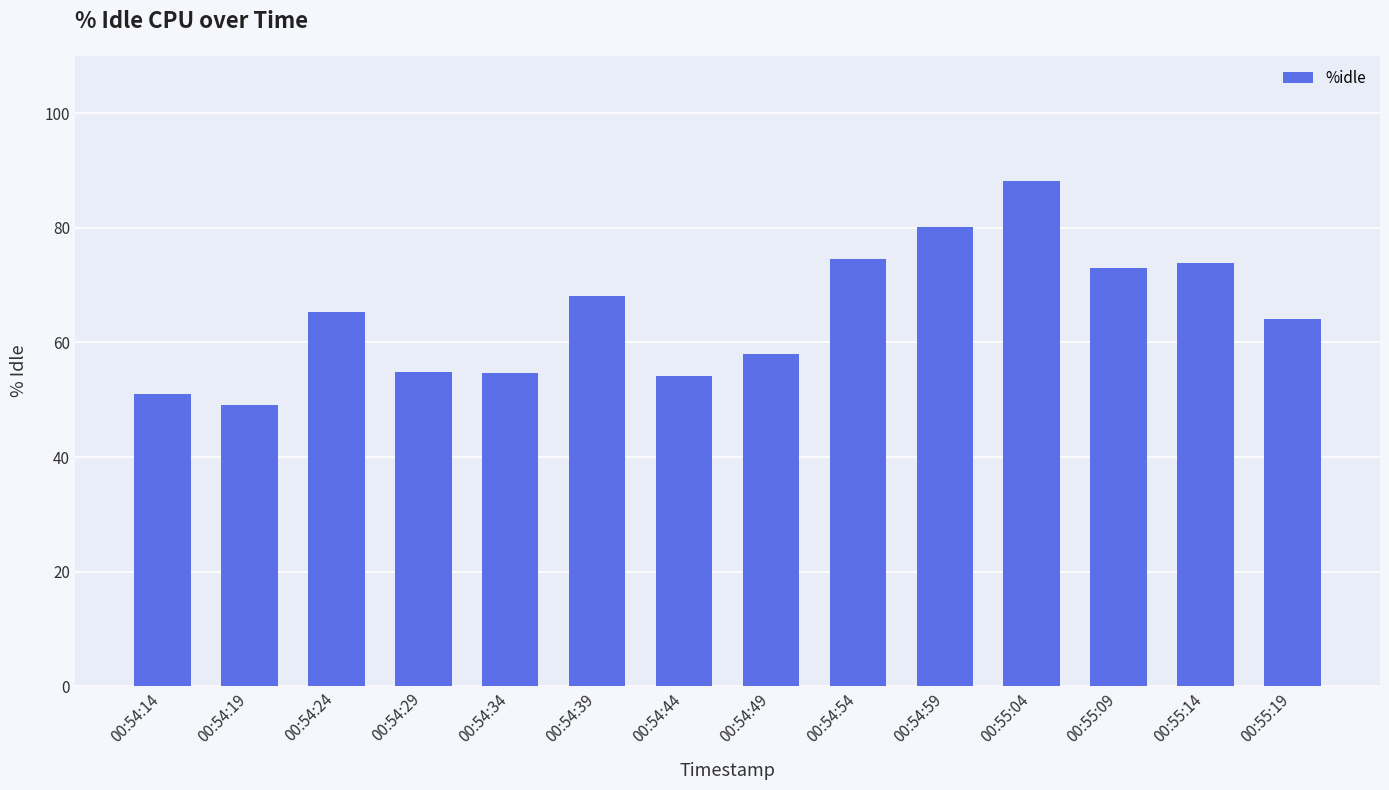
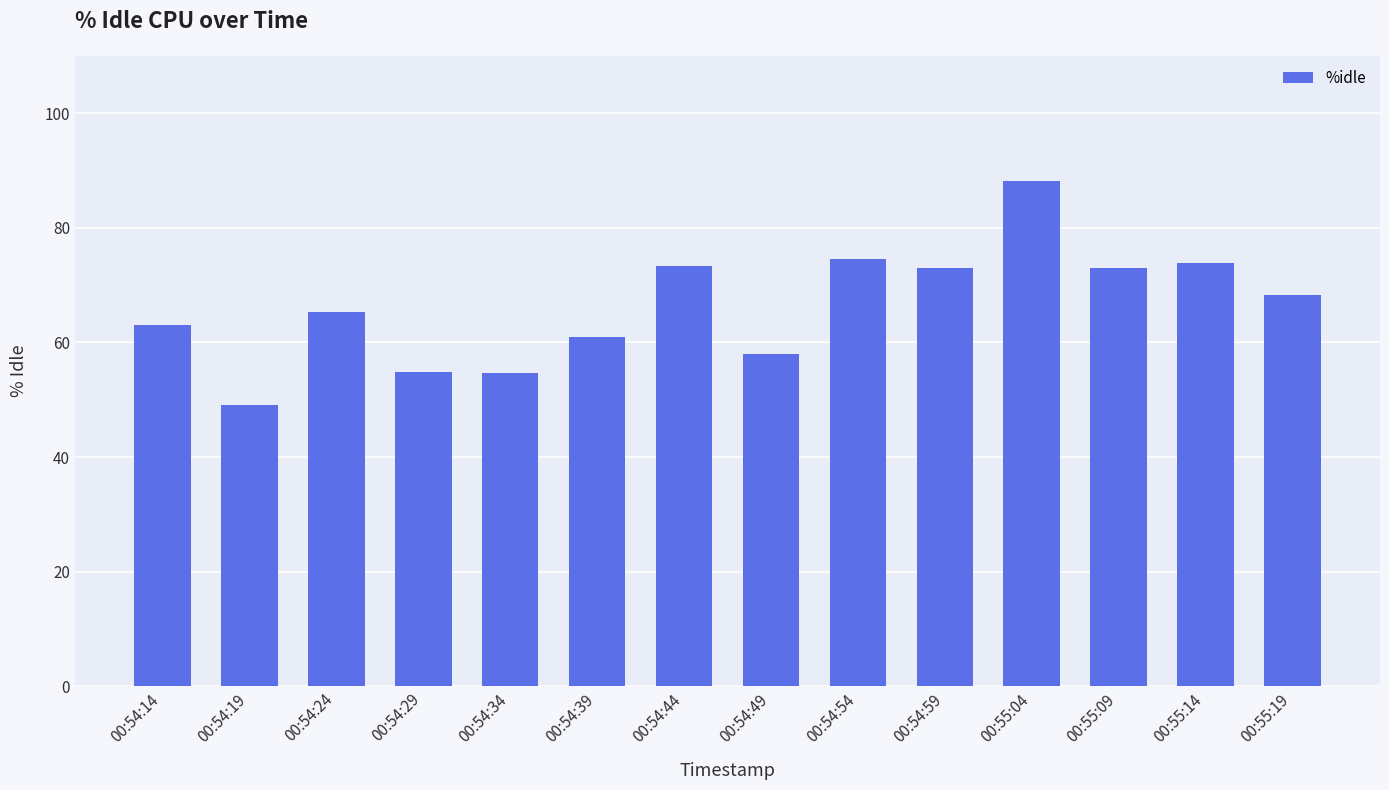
00:54:14: 51 -> 63
00:54:39: 68 -> 61
00:54:44: 54 -> 73
00:54:59: 80 -> 73
00:55:19: 64 -> 68
